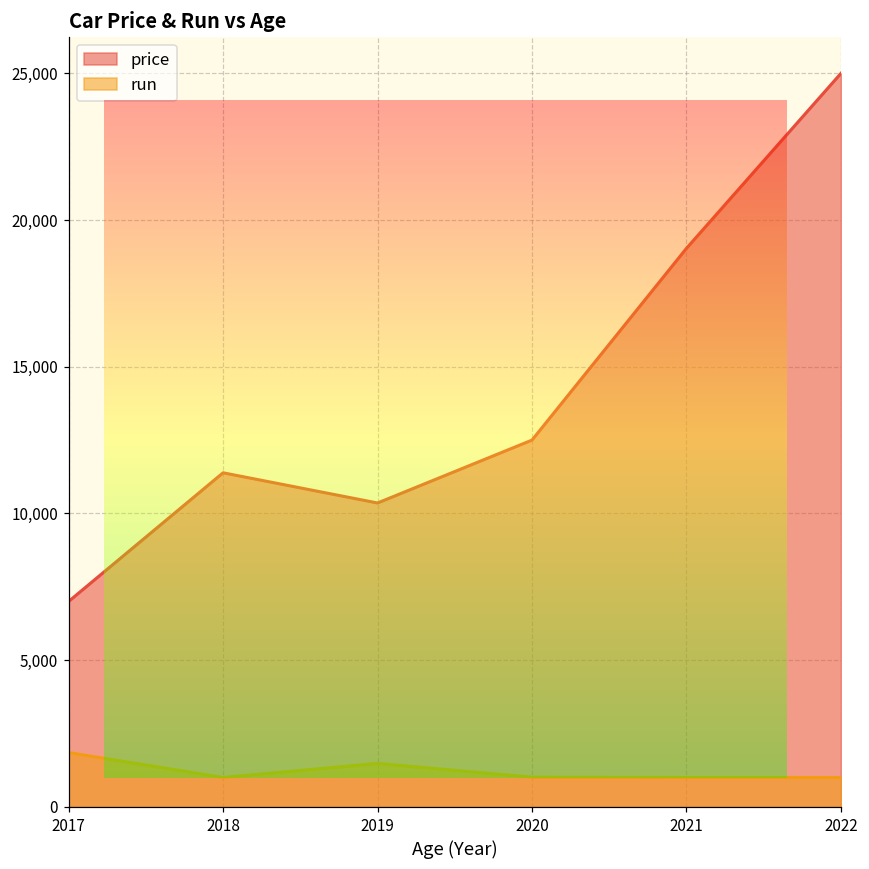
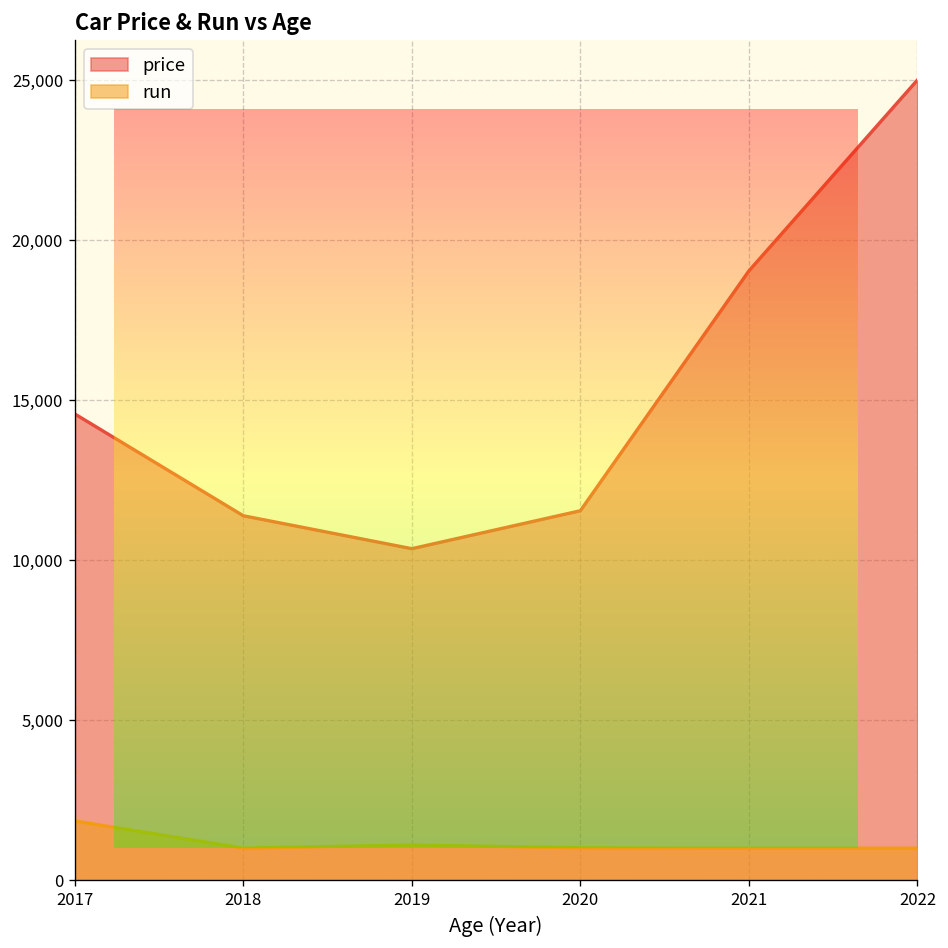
price, 2017: 7,000 -> 14,600
run, 2019: 1,500 -> 1,100
price, 2020: 12,500 -> 11,500
